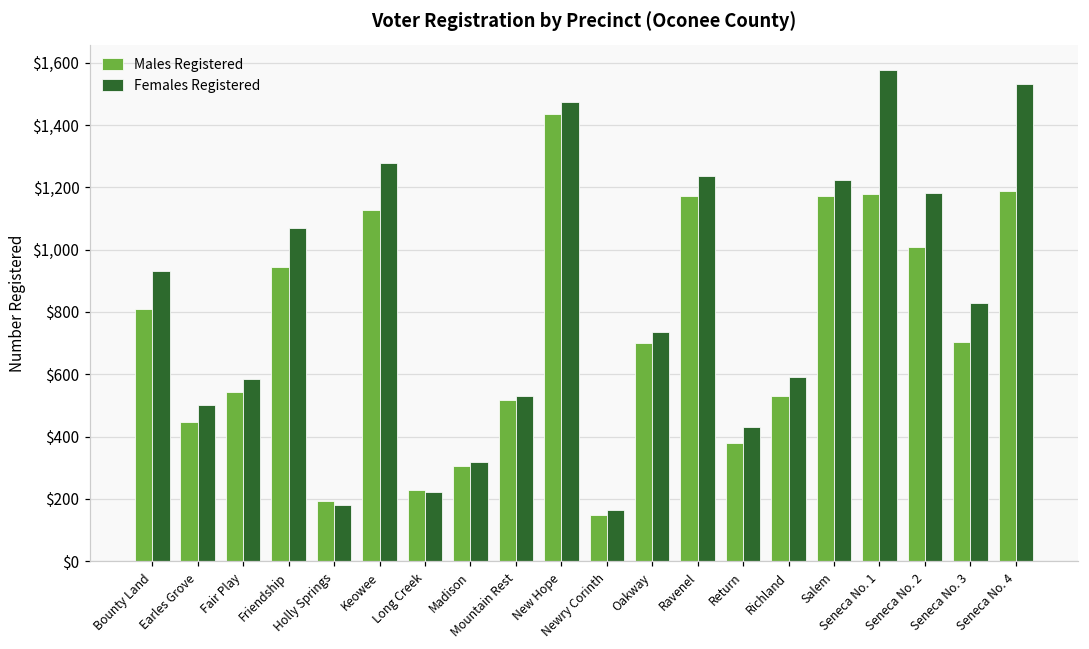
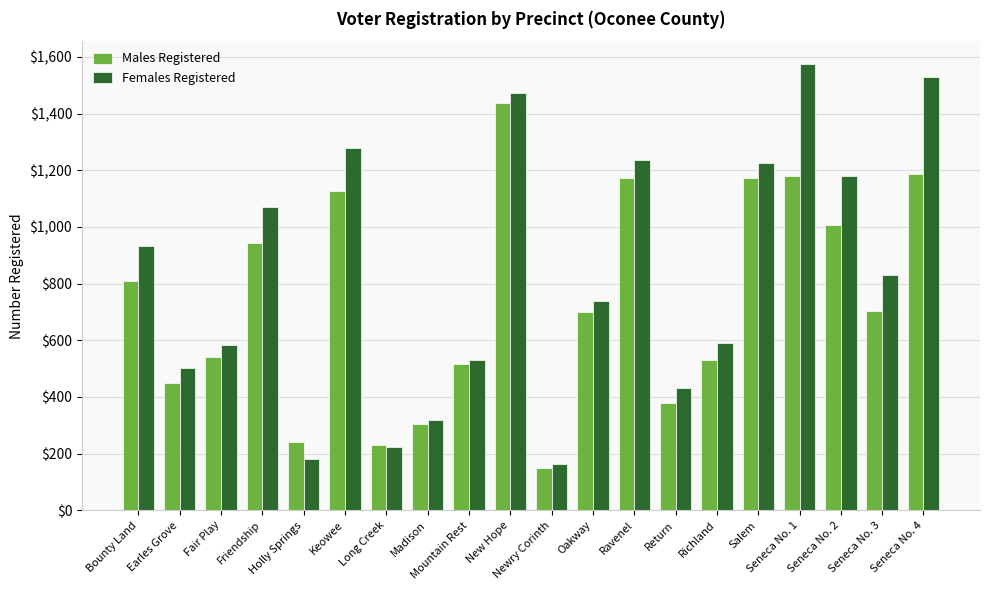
Males Registered, Holly Springs: $190 -> $240
